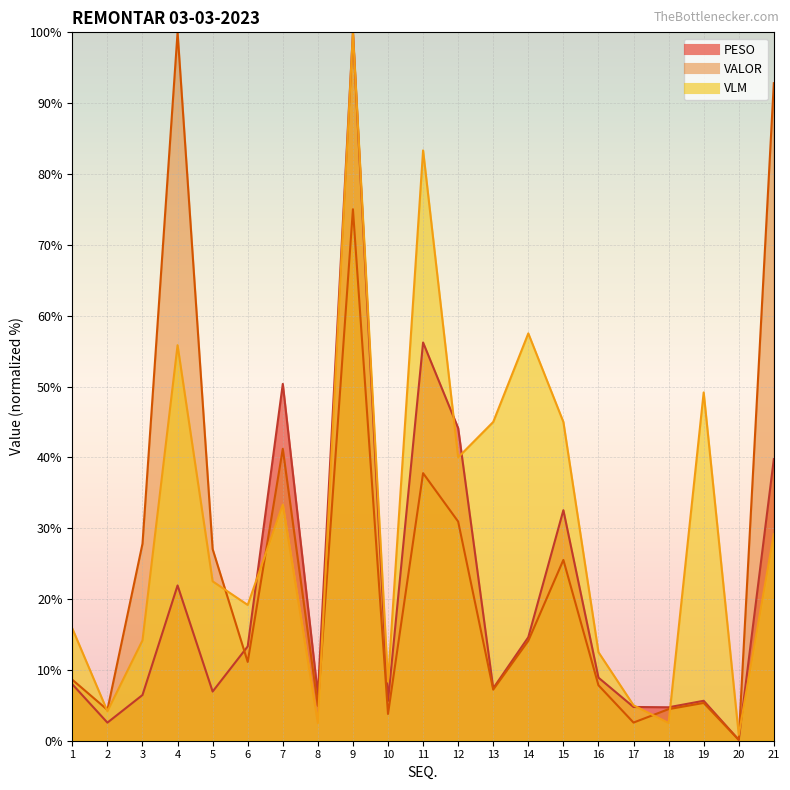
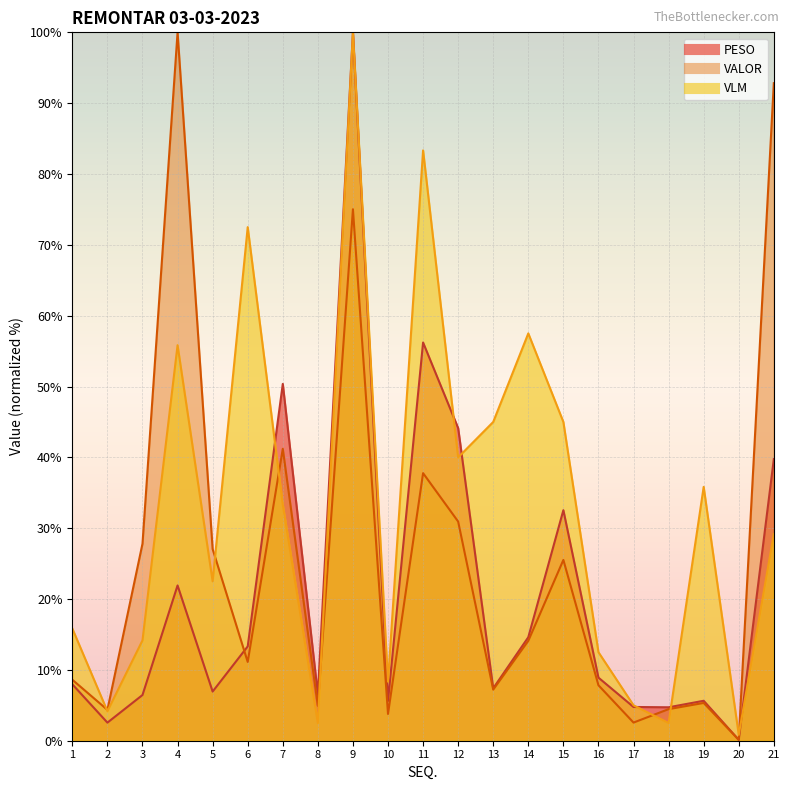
VLM, 6: 19% -> 73%
VLM, 19: 49% -> 36%
